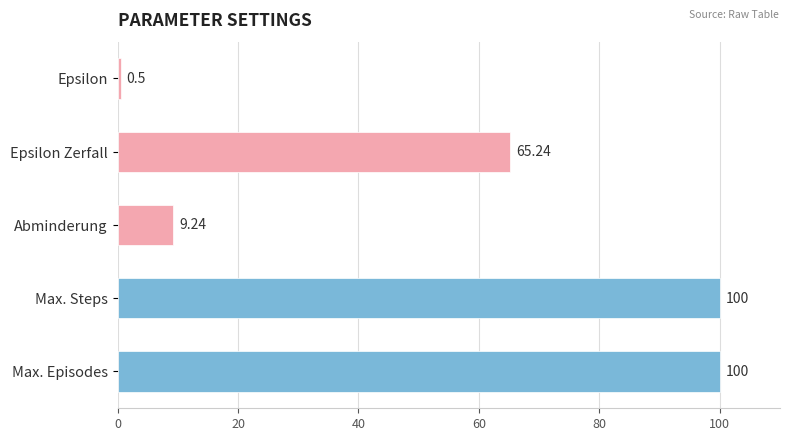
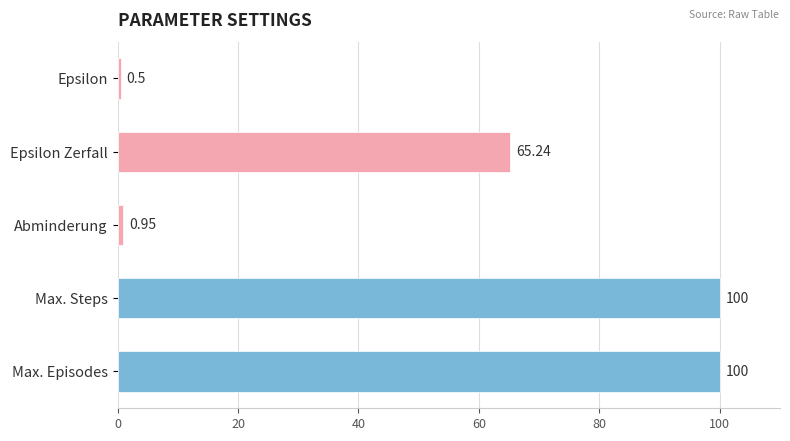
Abminderung: 9.24 -> 0.95
